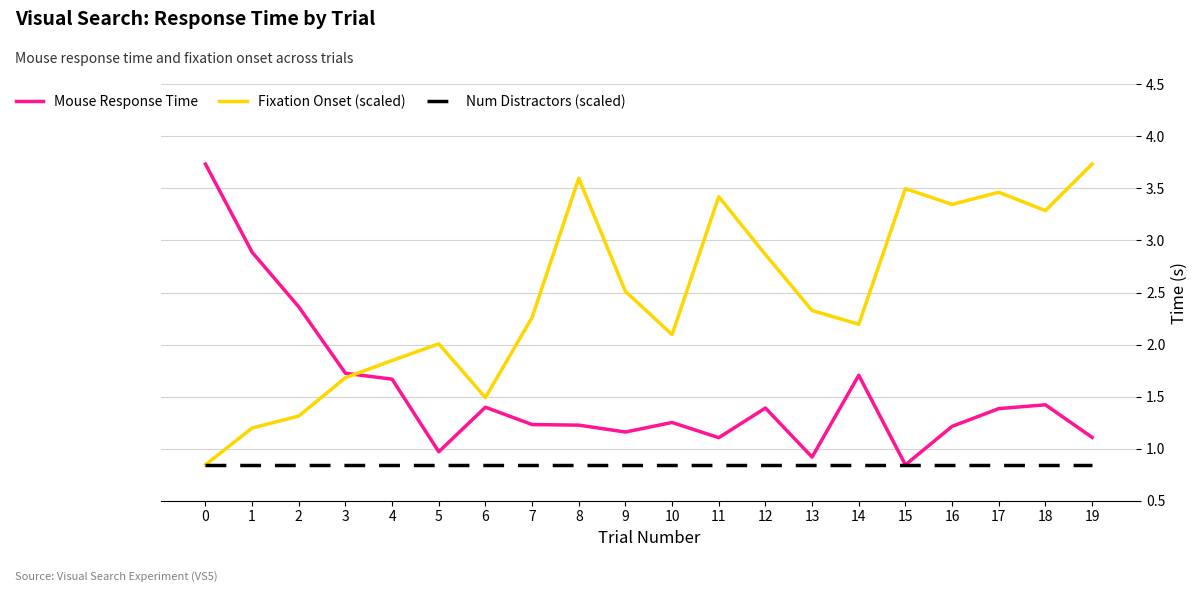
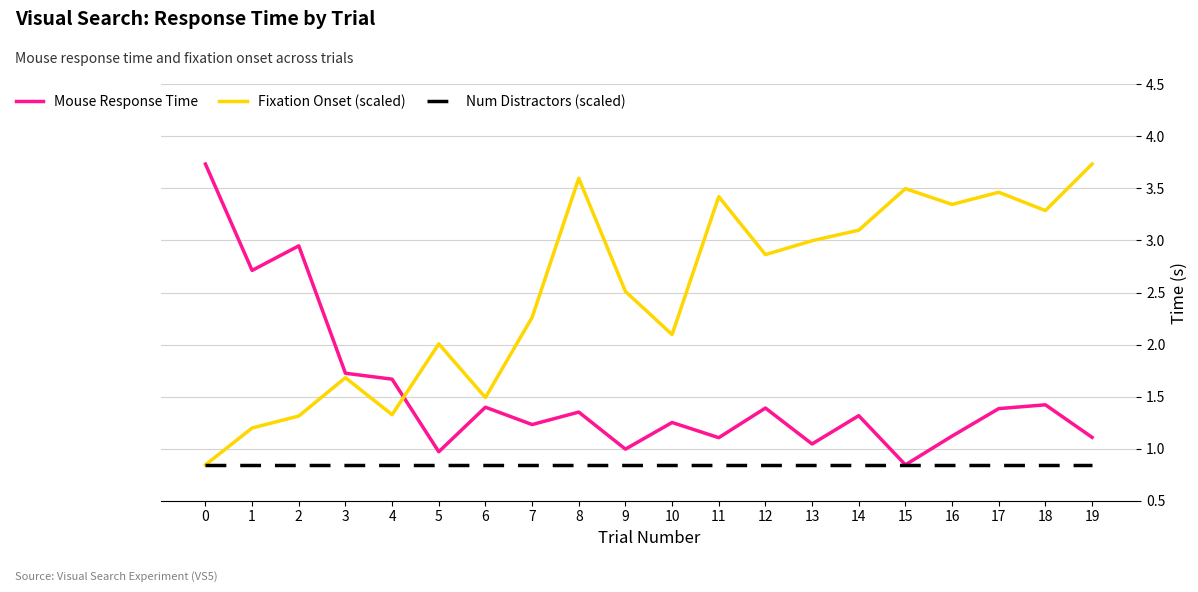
Mouse Response Time, 1: 2.89 -> 2.71
Mouse Response Time, 2: 2.36 -> 2.95
Fixation Onset (scaled), 4: 1.85 -> 1.33
Mouse Response Time, 8: 1.23 -> 1.35
Mouse Response Time, 9: 1.16 -> 0.99
Mouse Response Time, 13: 0.92 -> 1.04
Fixation Onset (scaled), 13: 2.33 -> 3.00
Mouse Response Time, 14: 1.70 -> 1.32
Fixation Onset (scaled), 14: 2.19 -> 3.10
Mouse Response Time, 16: 1.21 -> 1.12
